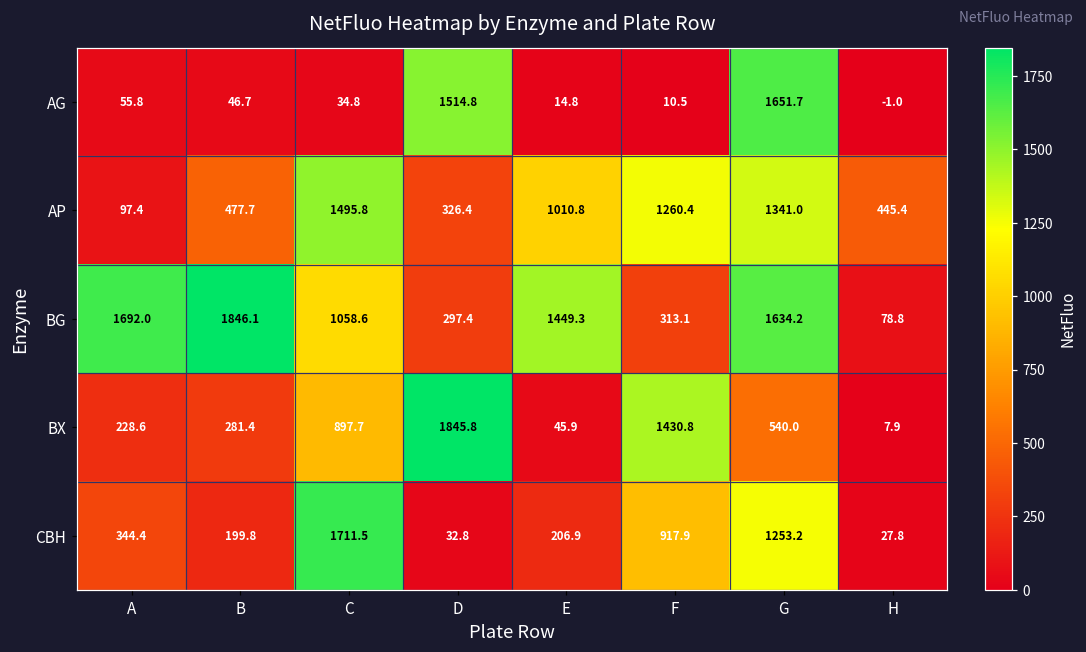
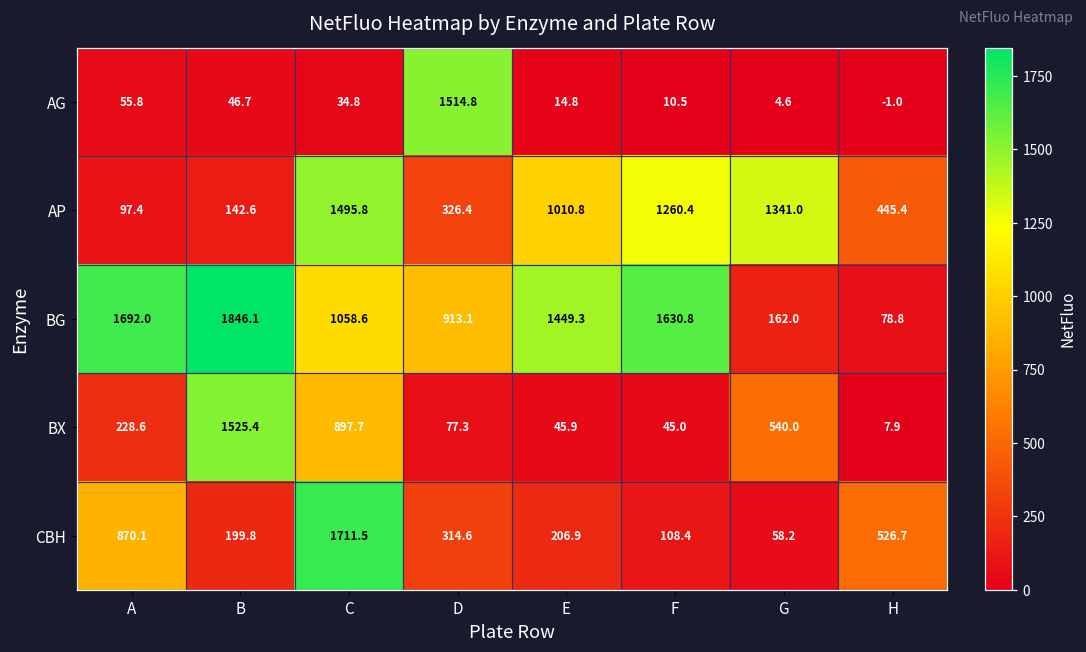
AG, G: 1651.7 -> 4.6
AP, B: 477.7 -> 142.6
BG, D: 297.4 -> 913.1
BG, F: 313.1 -> 1630.8
BG, G: 1634.2 -> 162.0
BX, B: 281.4 -> 1525.4
BX, D: 1845.8 -> 77.3
BX, F: 1430.8 -> 45.0
CBH, A: 344.4 -> 870.1
CBH, D: 32.8 -> 314.6
CBH, F: 917.9 -> 108.4
CBH, G: 1253.2 -> 58.2
CBH, H: 27.8 -> 526.7
